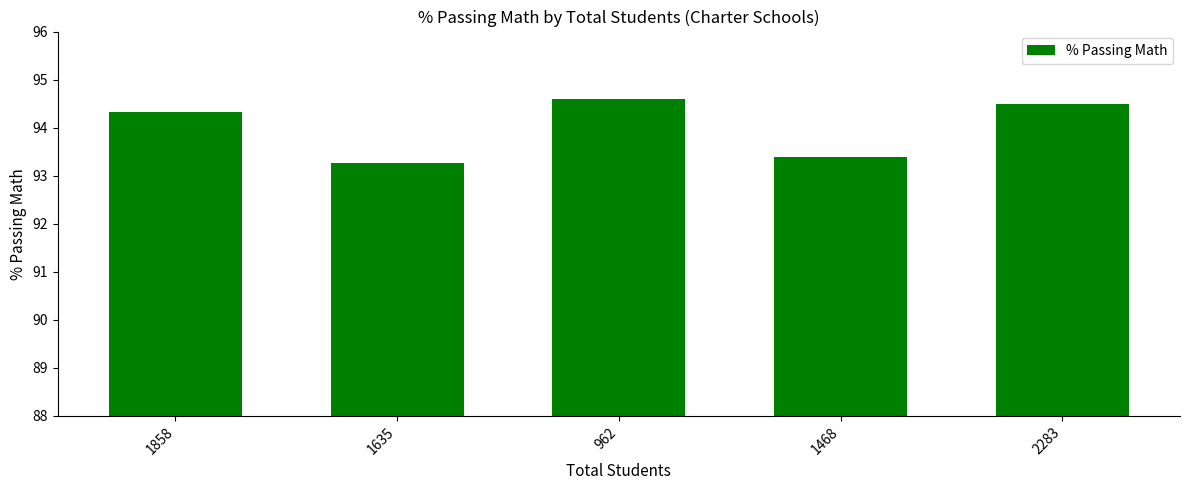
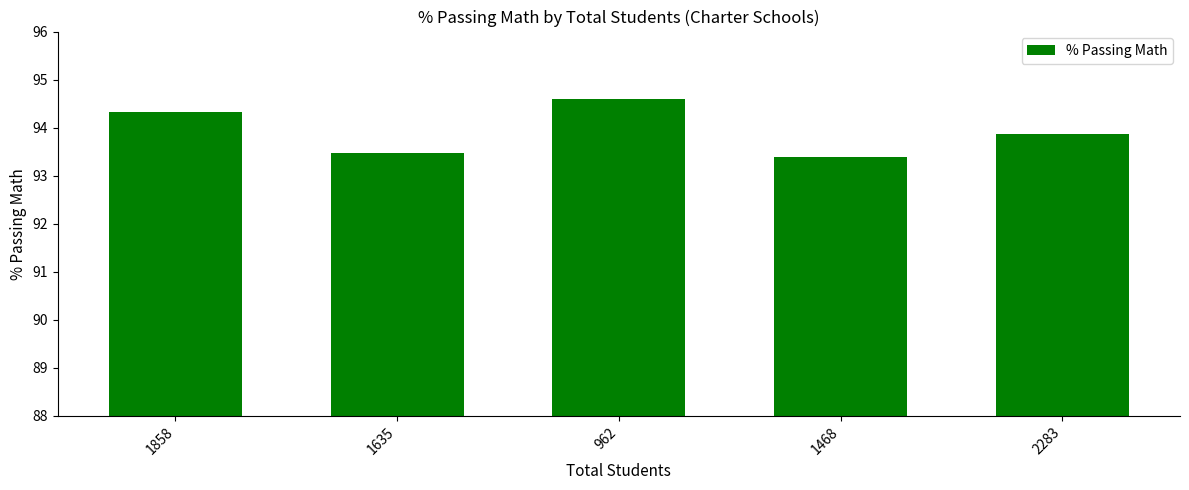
1635: 93.3 -> 93.5
2283: 94.5 -> 93.9
